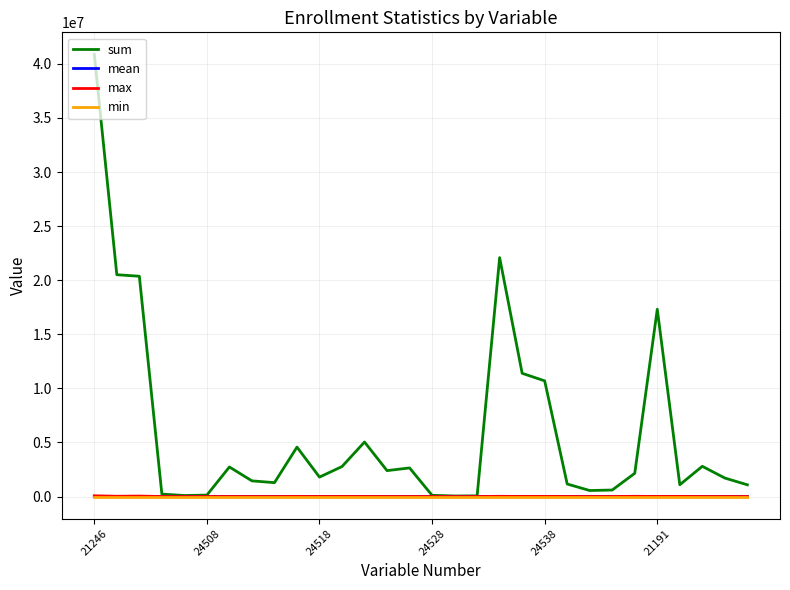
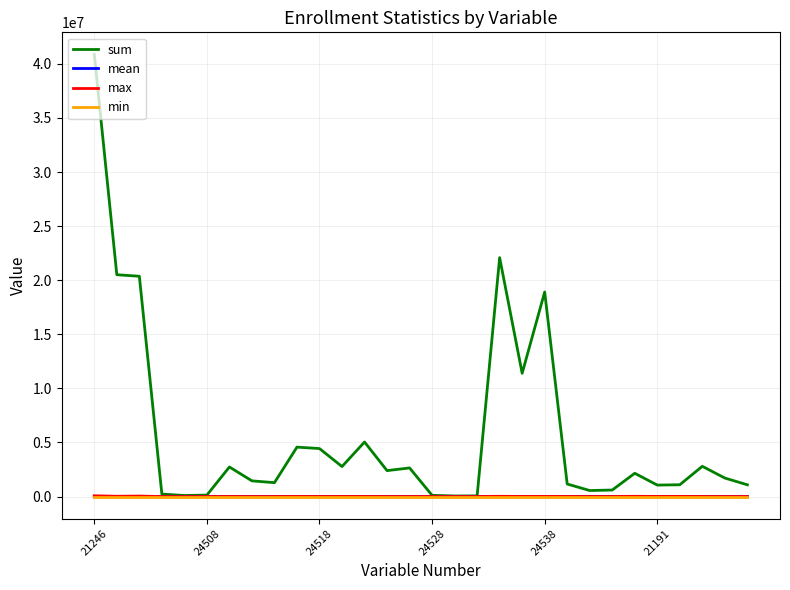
sum, 24518: 1800000 -> 4400000
sum, 24538: 10700000 -> 18900000
sum, 21191: 17300000 -> 1100000
